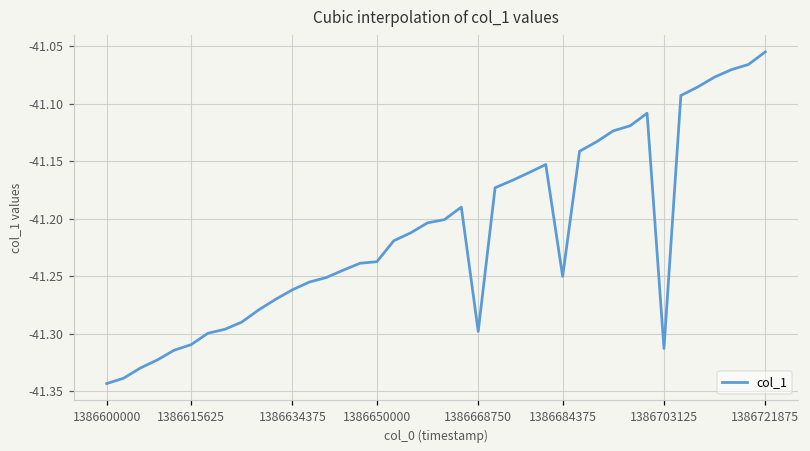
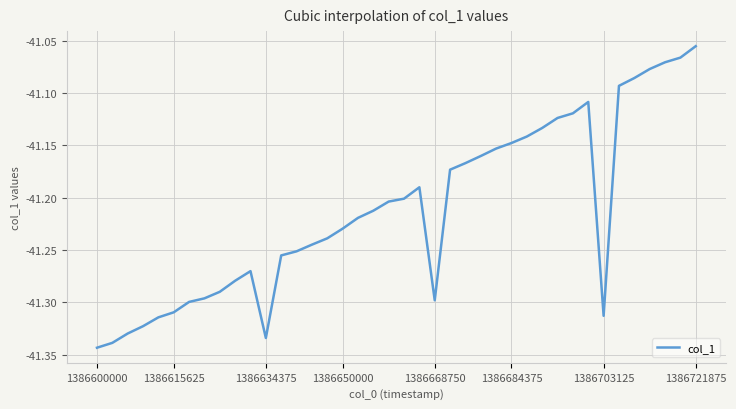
1386634375: -41.262 -> -41.334
1386650000: -41.237 -> -41.230
1386684375: -41.250 -> -41.148
